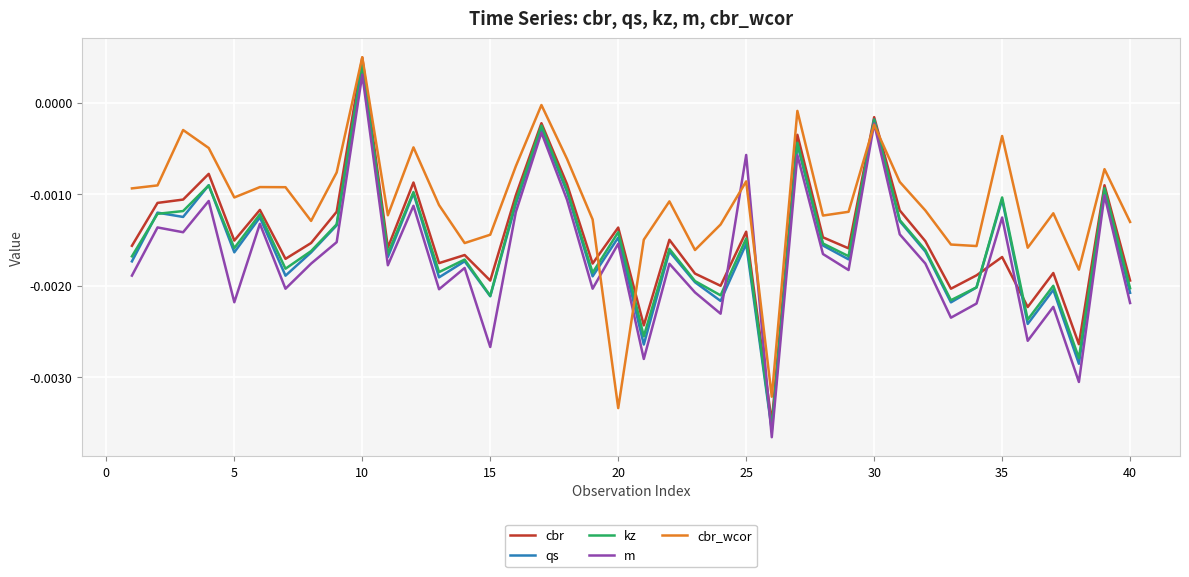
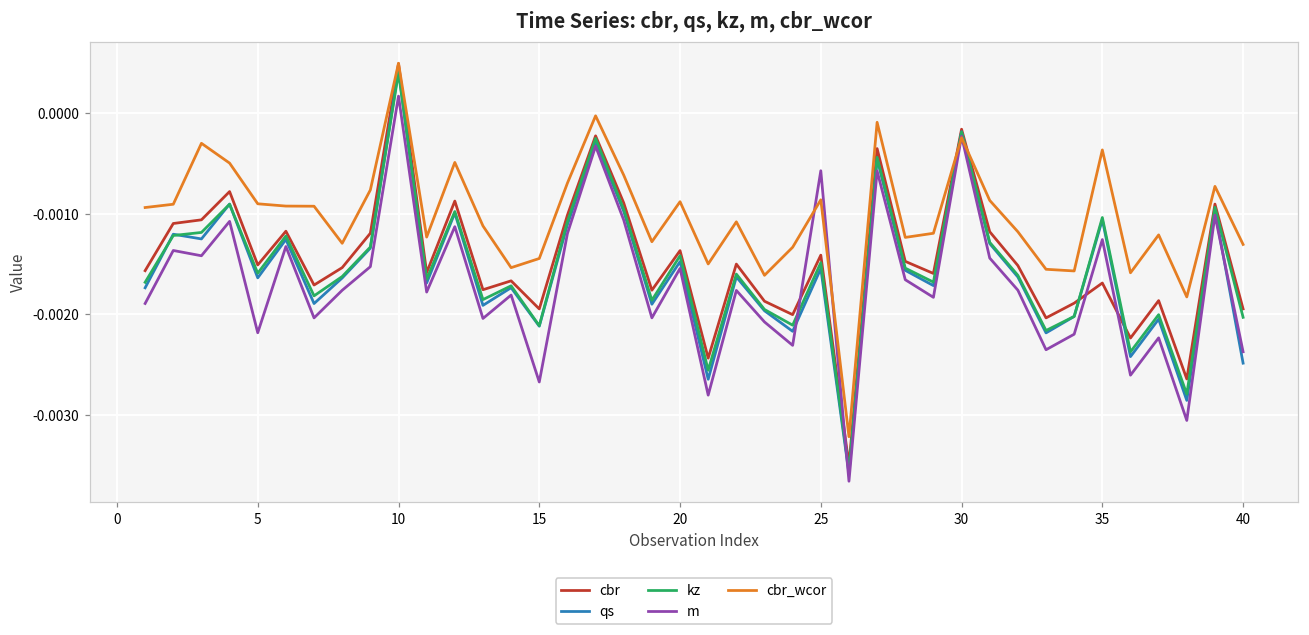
cbr_wcor, 5: -0.0010 -> -0.0009
m, 10: 0.0003 -> 0.0002
cbr_wcor, 20: -0.0033 -> -0.0009
qs, 40: -0.0021 -> -0.0025
m, 40: -0.0022 -> -0.0024
